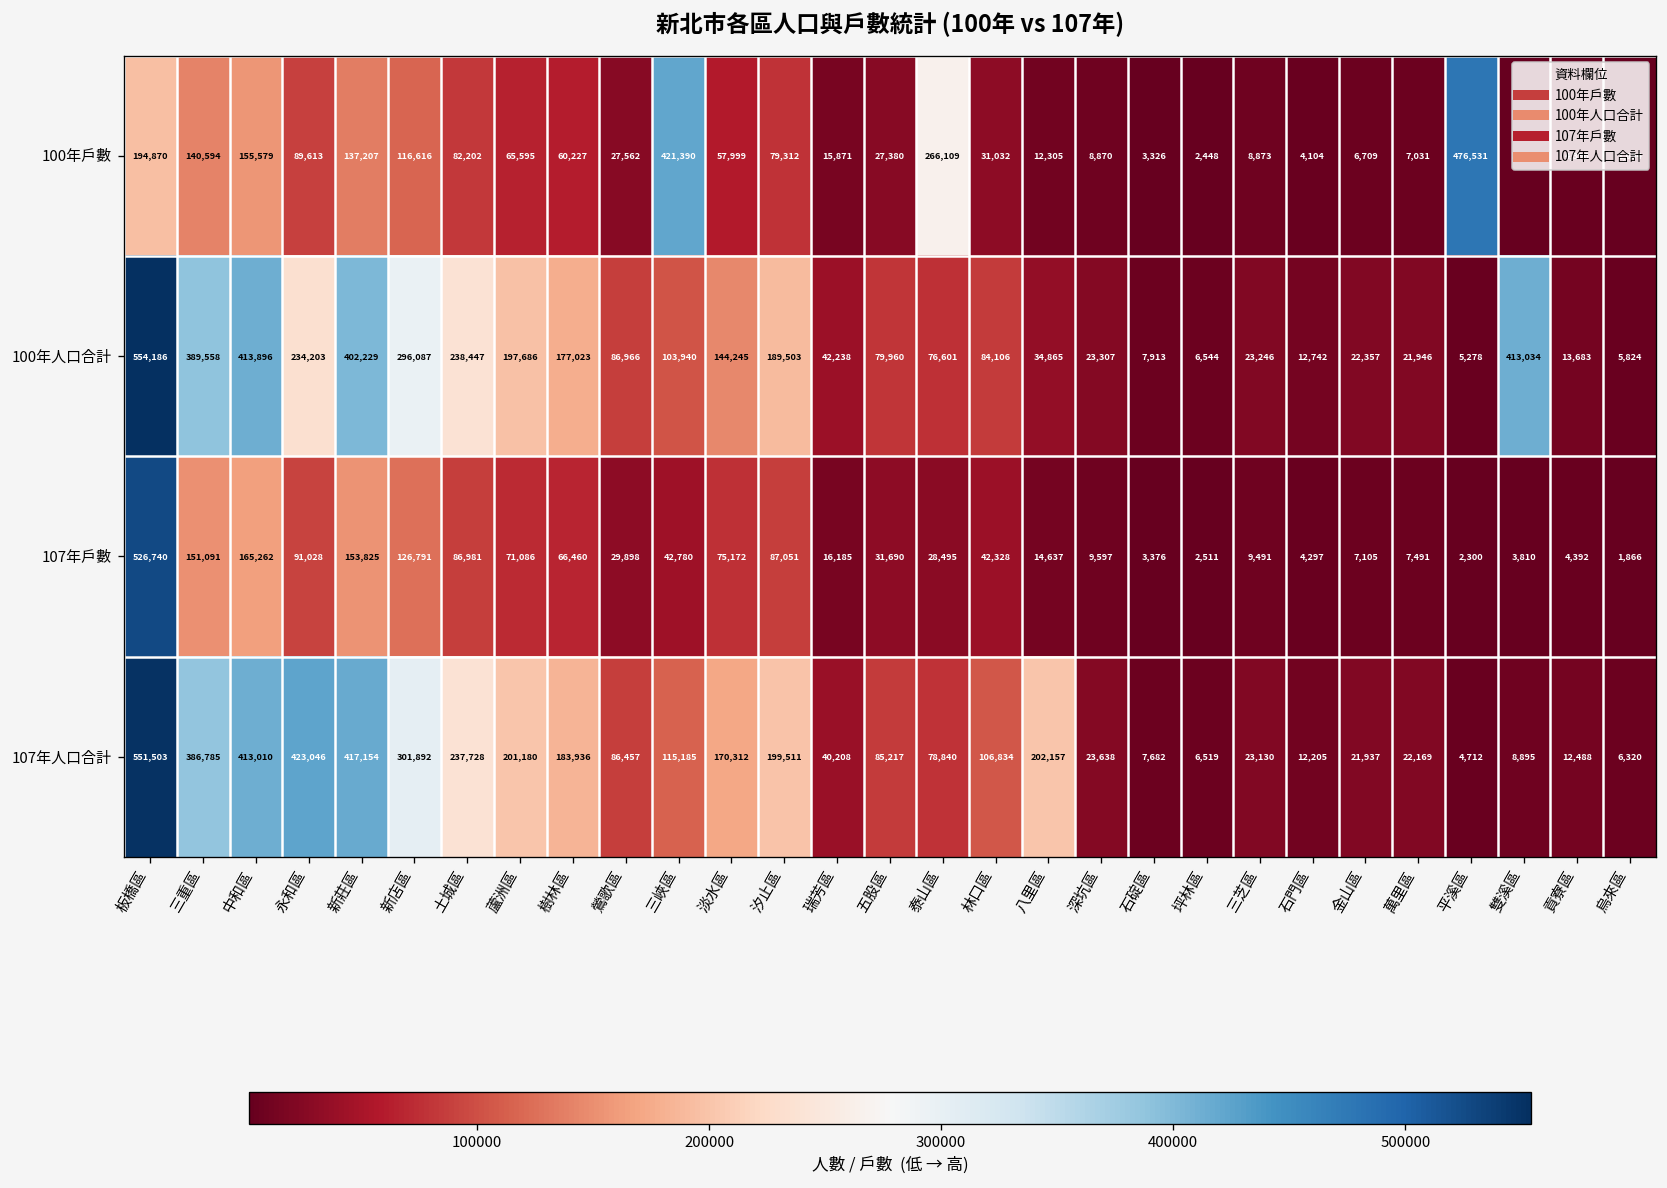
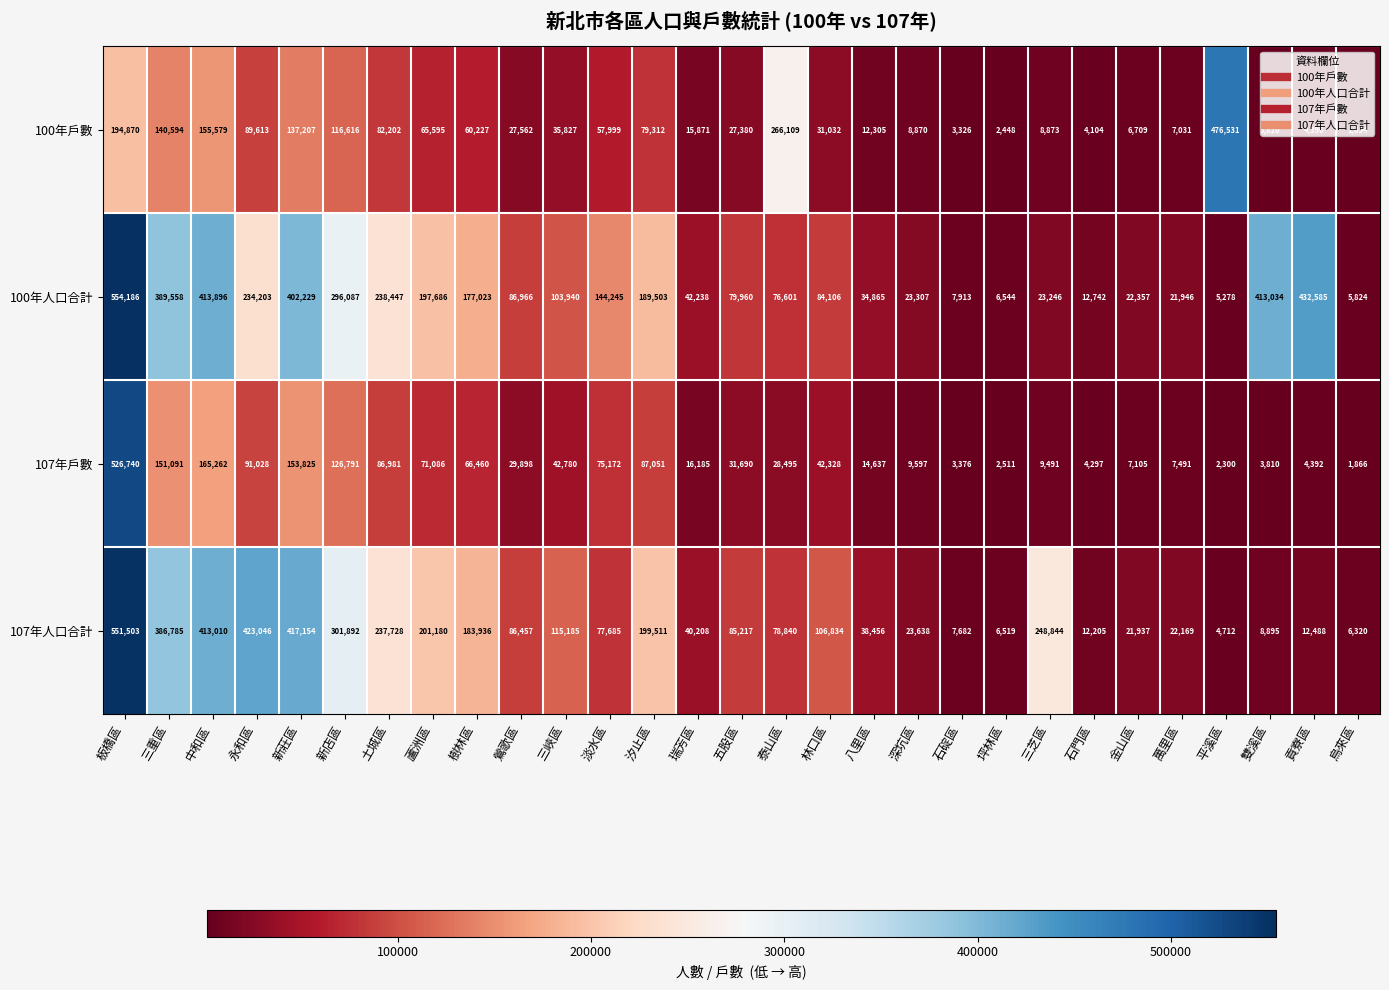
100年戶數, 三峽區: 421,390 -> 35,827
100年人口合計, 貢寮區: 13,683 -> 432,585
107年人口合計, 淡水區: 170,312 -> 77,685
107年人口合計, 八里區: 202,157 -> 38,456
107年人口合計, 三芝區: 23,130 -> 248,844
